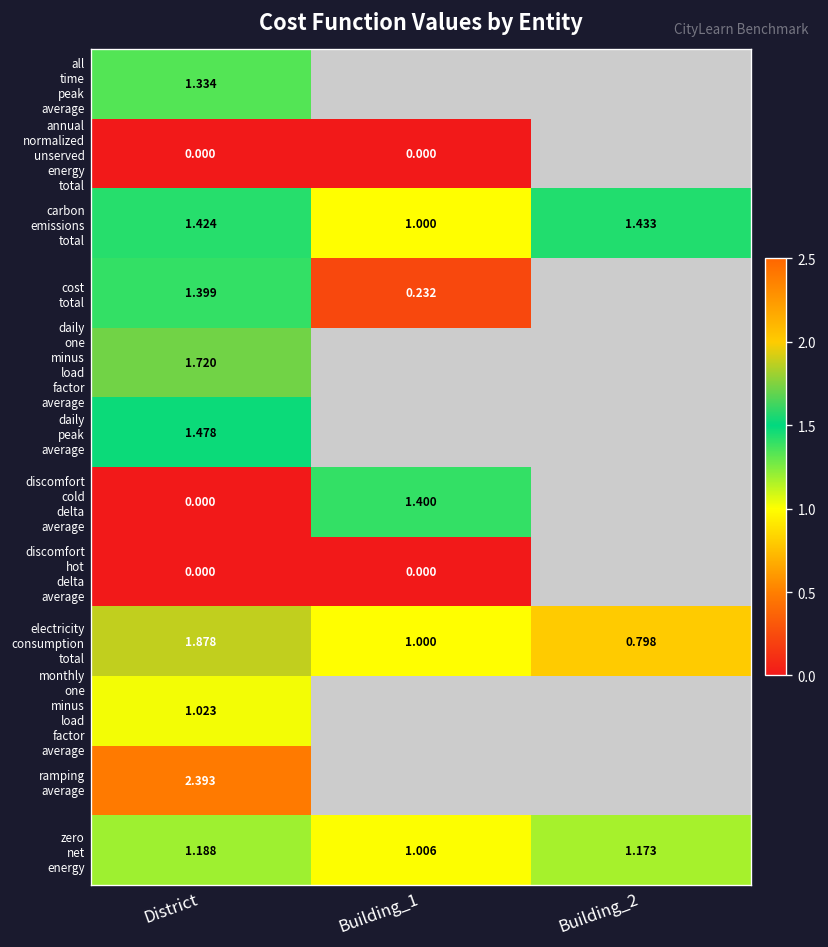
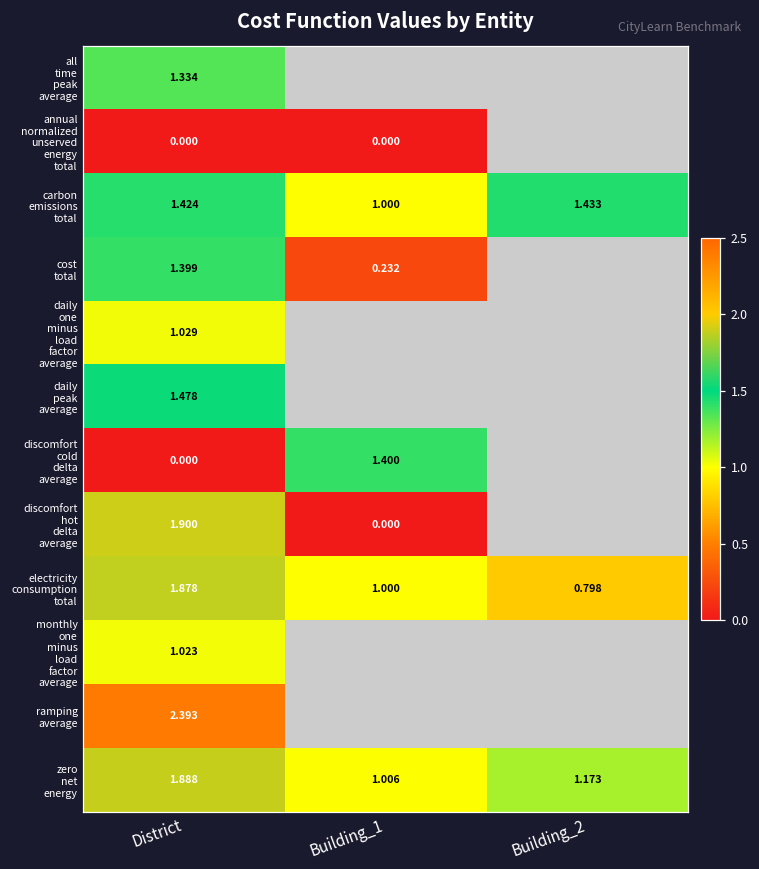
daily one minus load factor average, District: 1.720 -> 1.029
discomfort hot delta average, District: 0.000 -> 1.900
zero net energy, District: 1.188 -> 1.888
